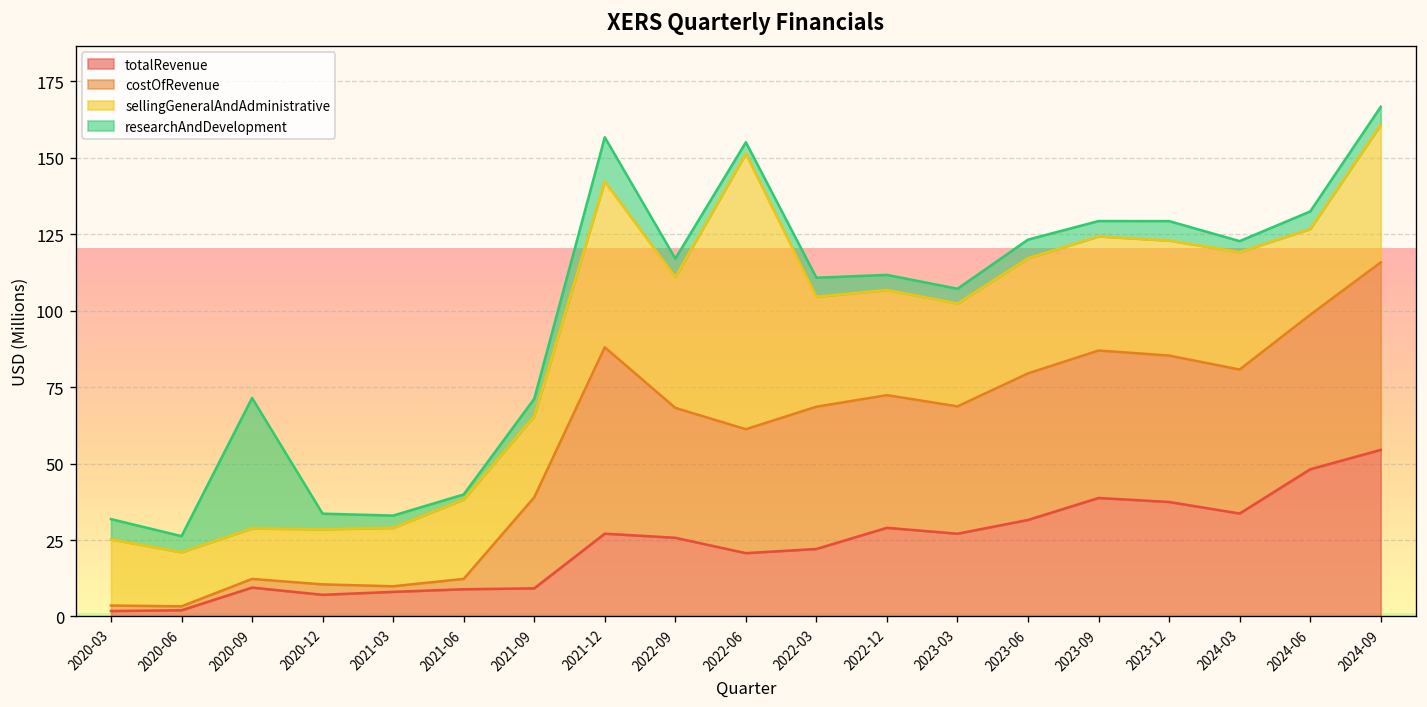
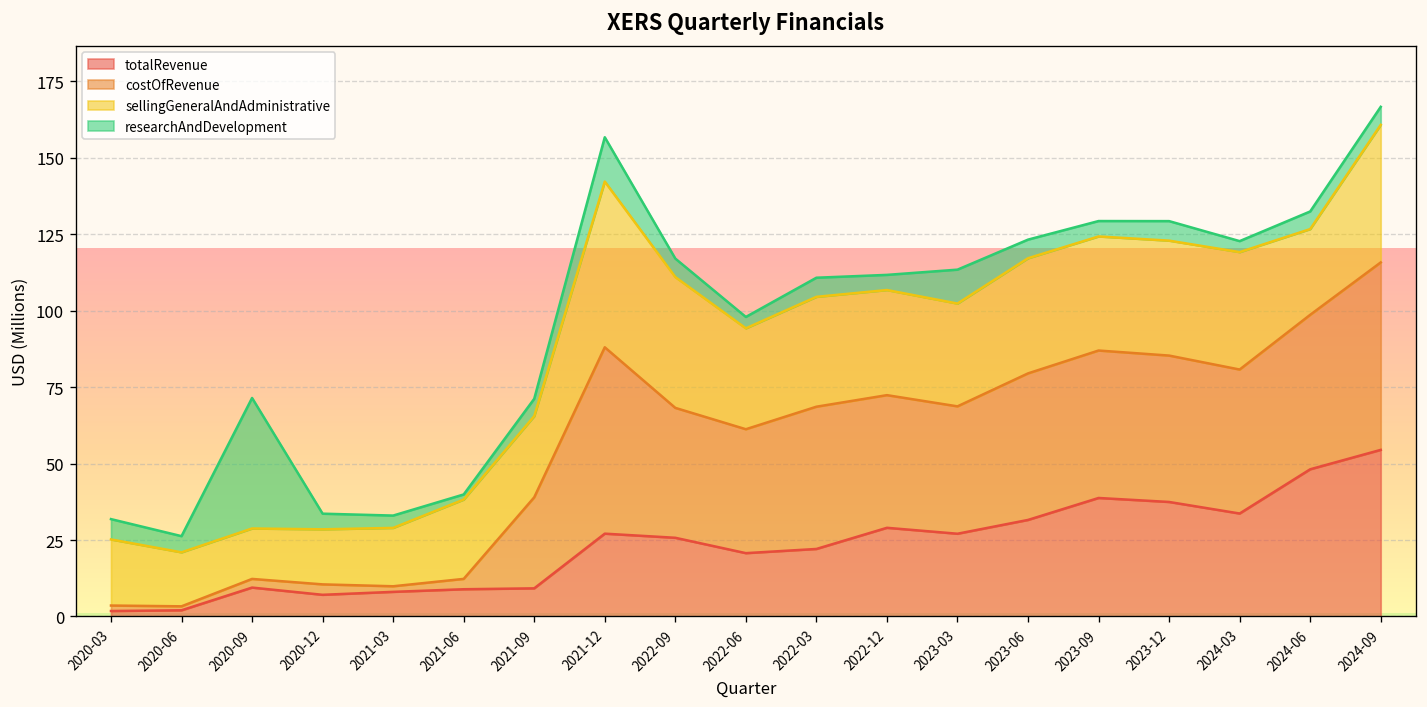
sellingGeneralAndAdministrative, 2022-06: 90 -> 33
researchAndDevelopment, 2023-03: 5 -> 11
